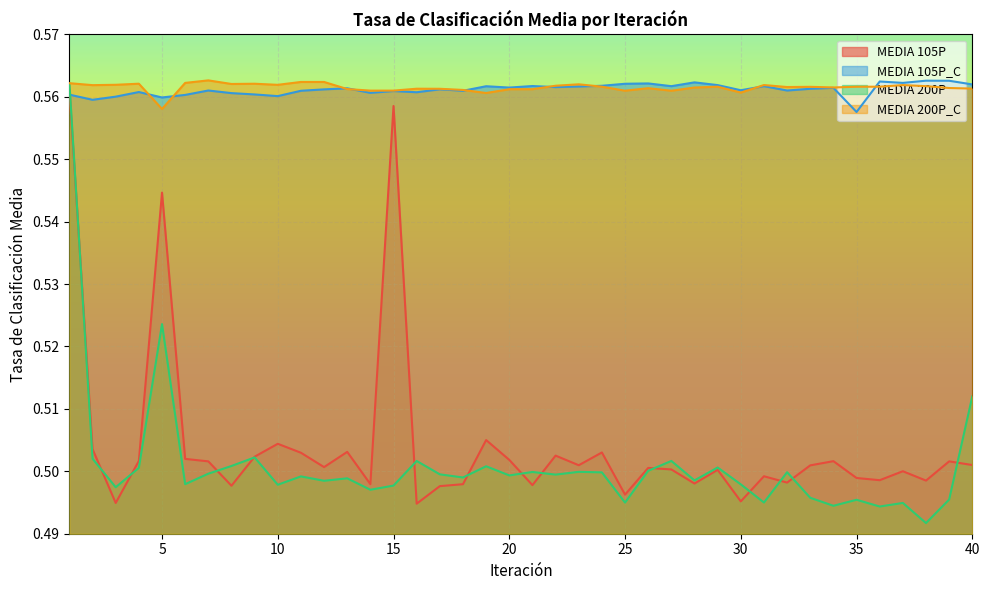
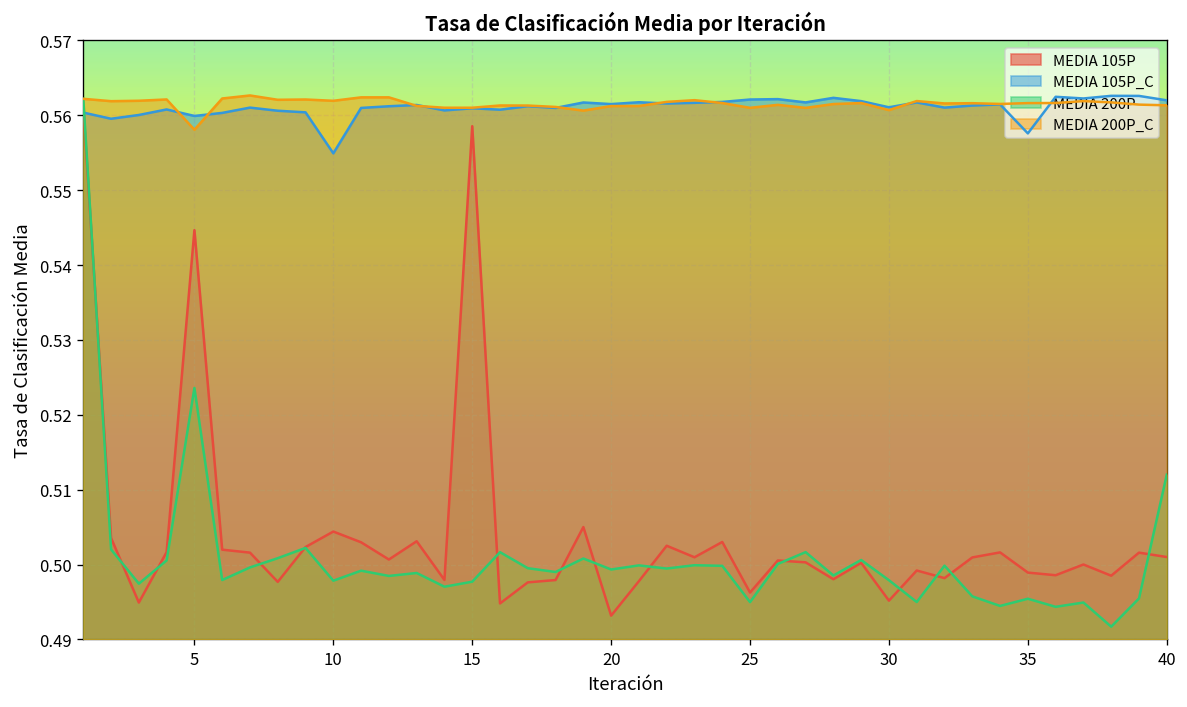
MEDIA 105P_C, 10: 0.560 -> 0.555
MEDIA 105P, 20: 0.502 -> 0.493
